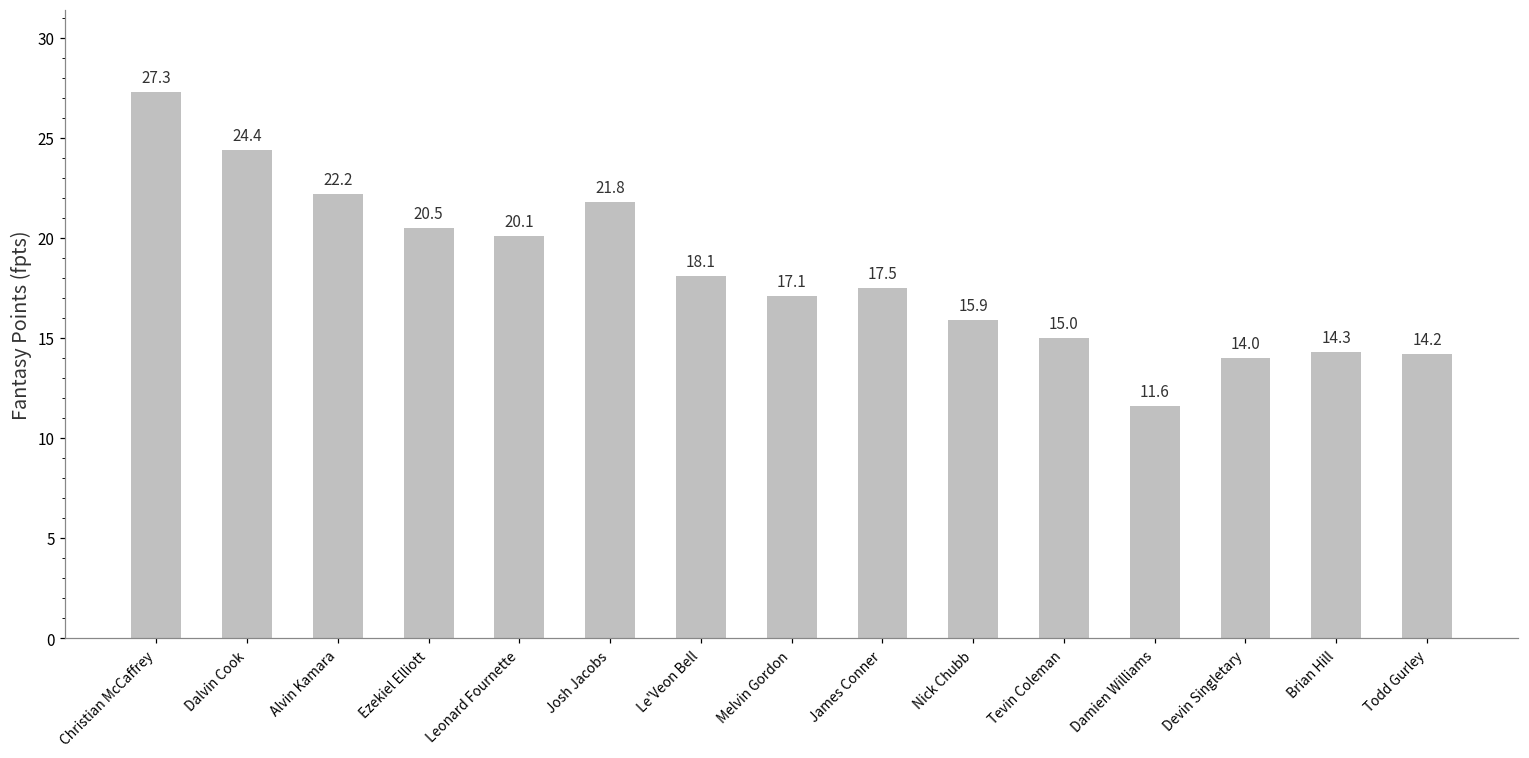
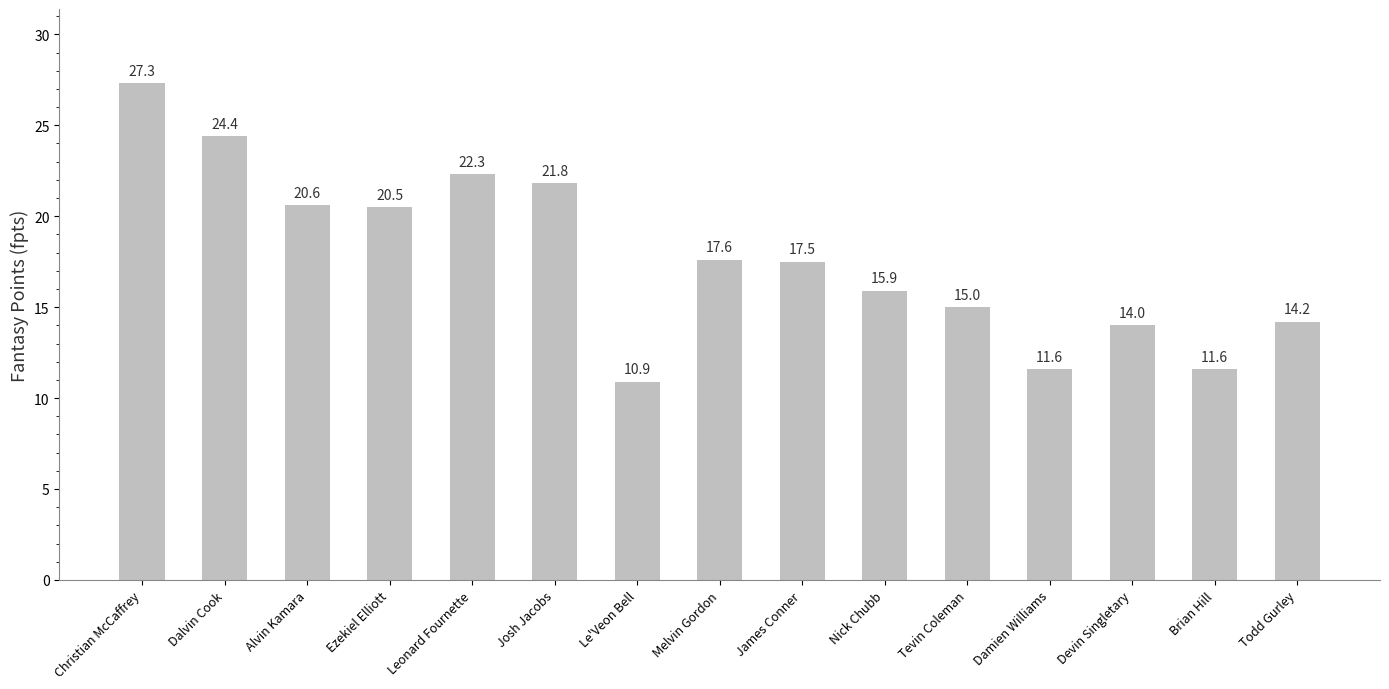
Alvin Kamara: 22.2 -> 20.6
Leonard Fournette: 20.1 -> 22.3
Le'Veon Bell: 18.1 -> 10.9
Melvin Gordon: 17.1 -> 17.6
Brian Hill: 14.3 -> 11.6
